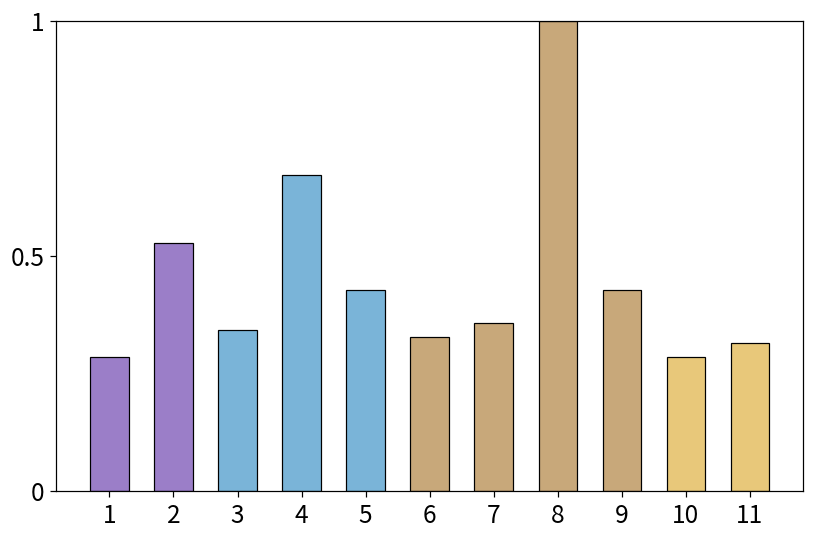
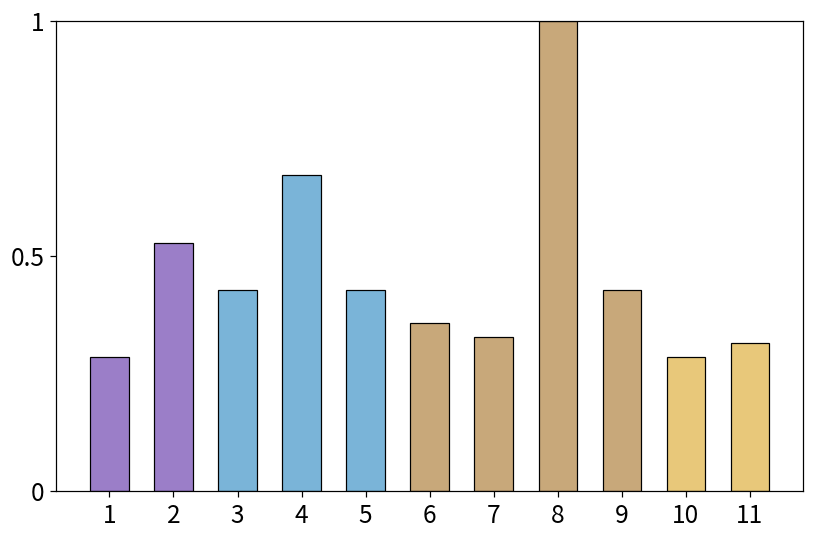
3: 0.34 -> 0.43
6: 0.33 -> 0.36
7: 0.36 -> 0.33
